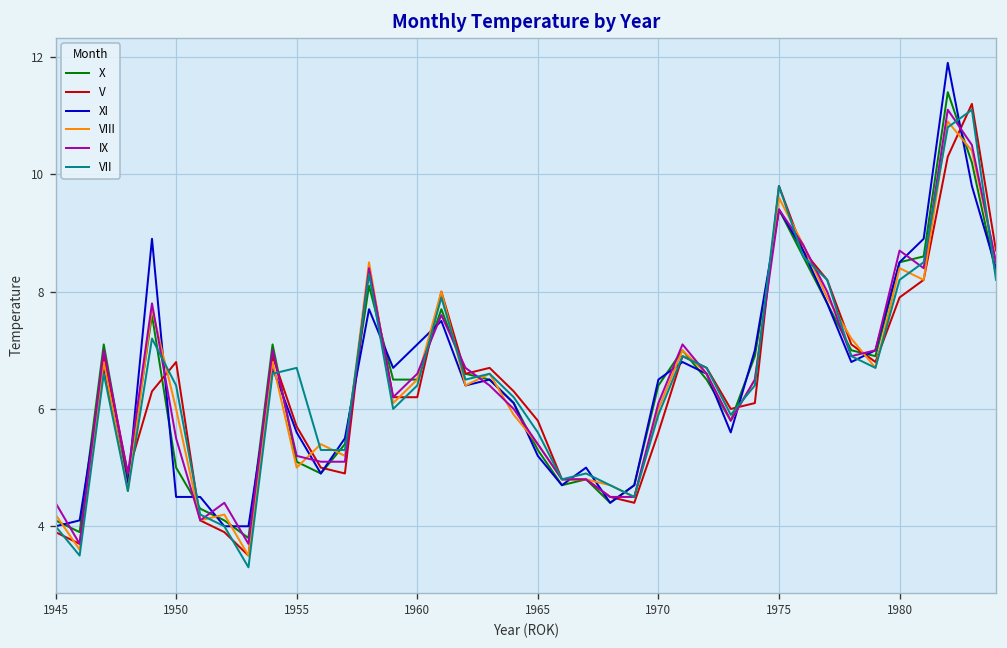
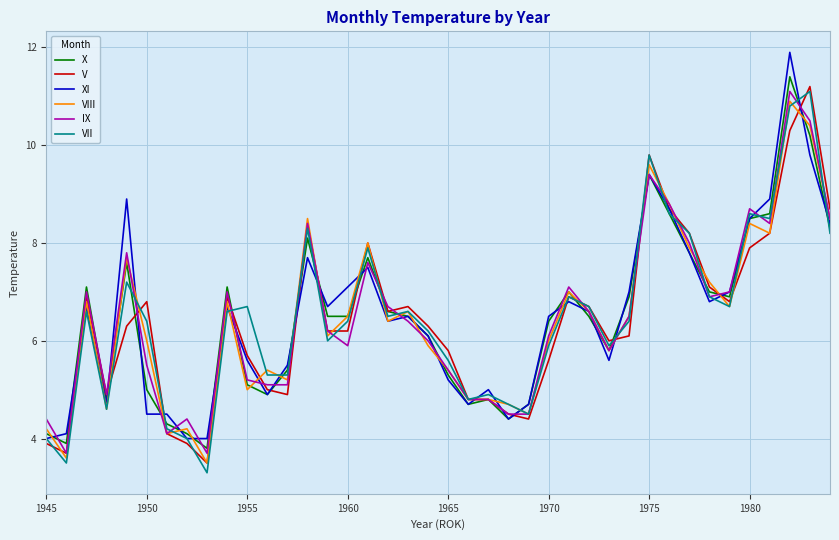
IX, 1960: 6.6 -> 5.9
VII, 1980: 8.2 -> 8.6
